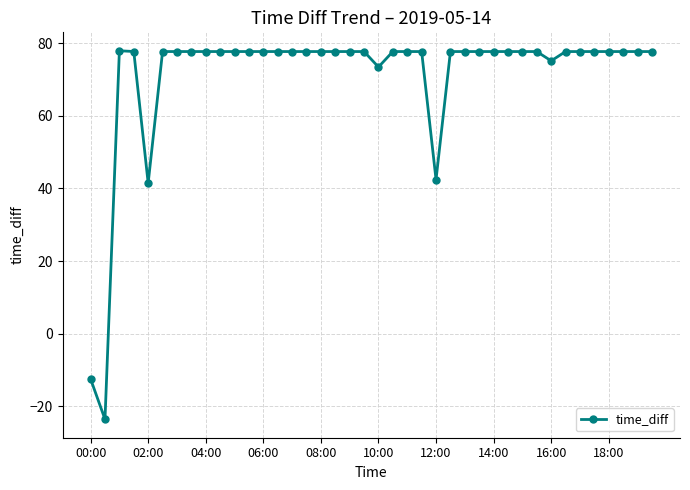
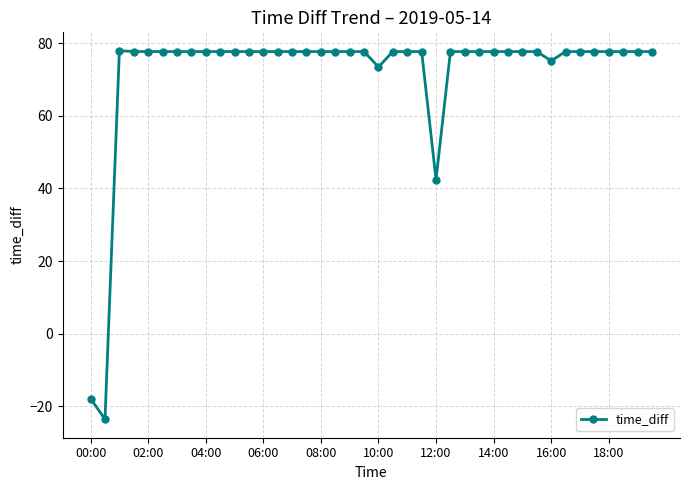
00:00: -12 -> -18
02:00: 41 -> 78
